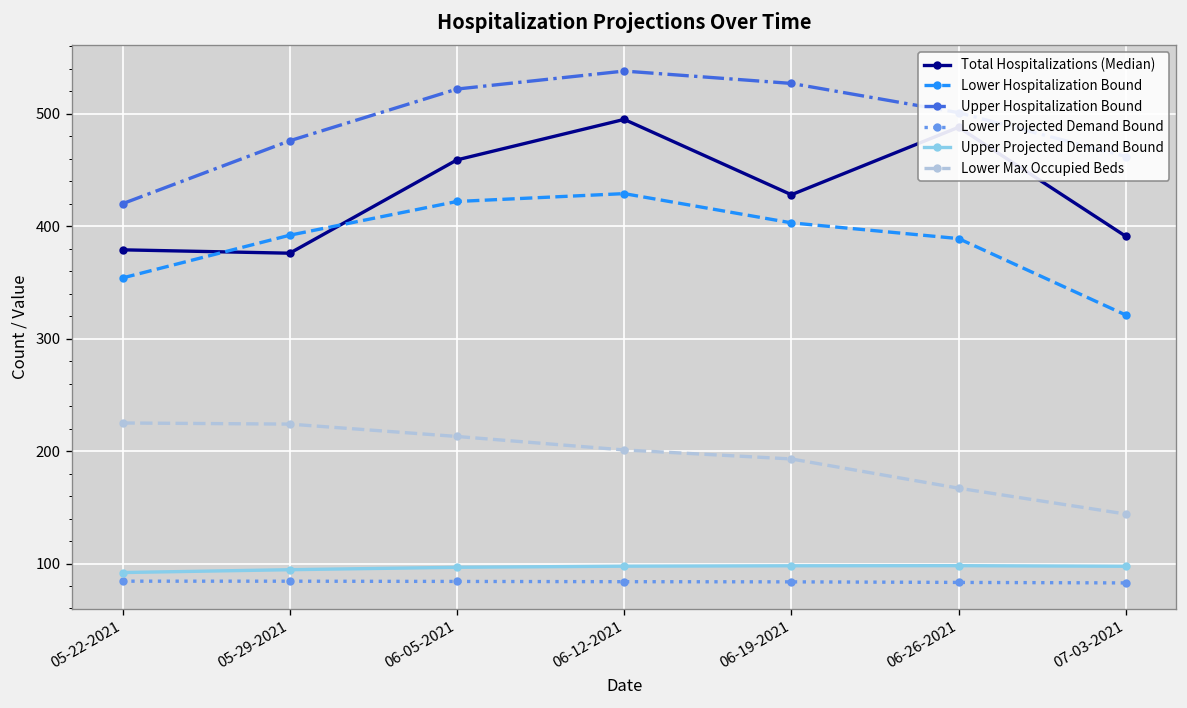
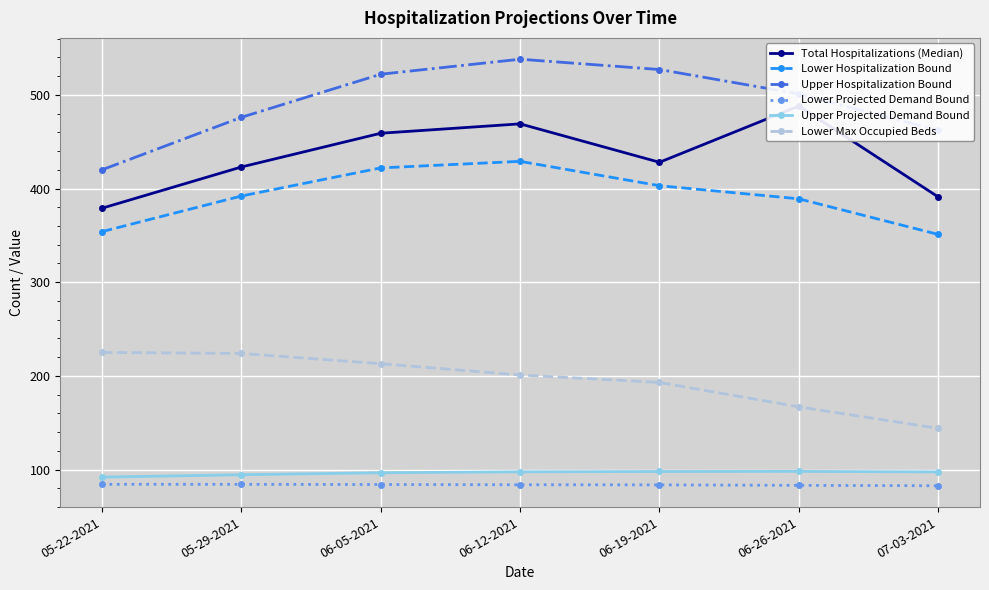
Total Hospitalizations (Median), 05-29-2021: 380 -> 420
Total Hospitalizations (Median), 06-12-2021: 500 -> 470
Lower Hospitalization Bound, 07-03-2021: 320 -> 350
